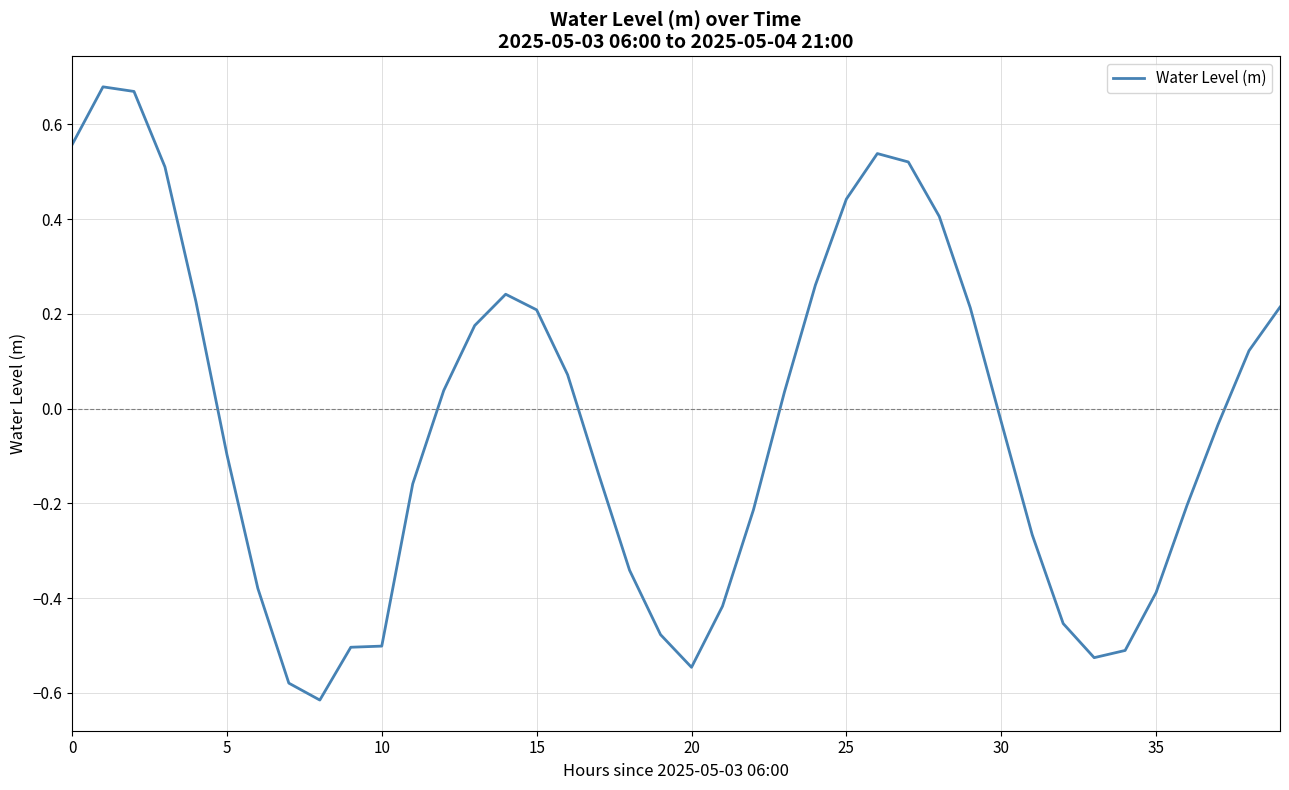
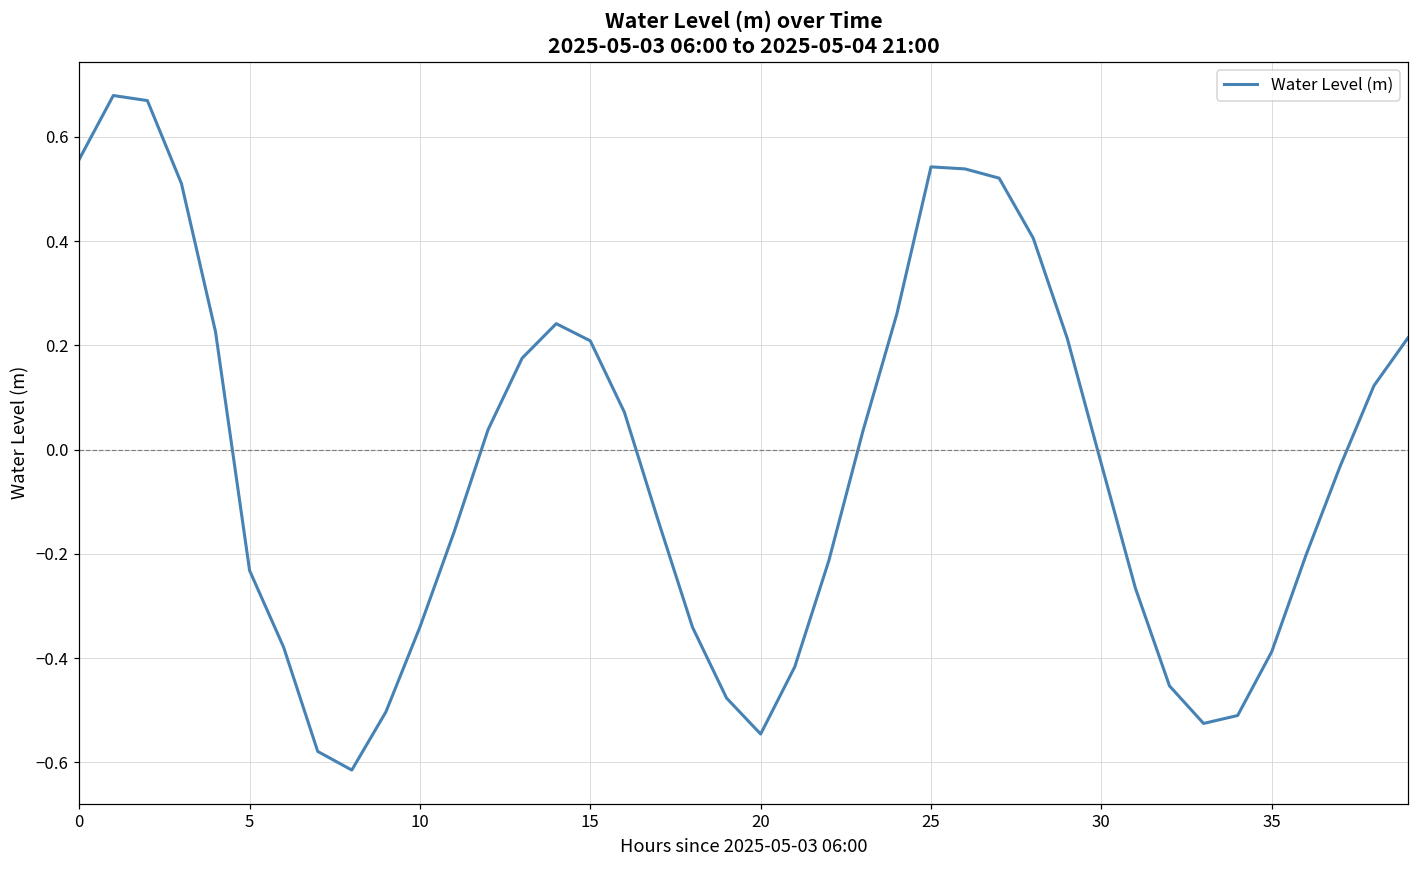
5: -0.10 -> -0.23
10: -0.50 -> -0.34
25: 0.44 -> 0.54
